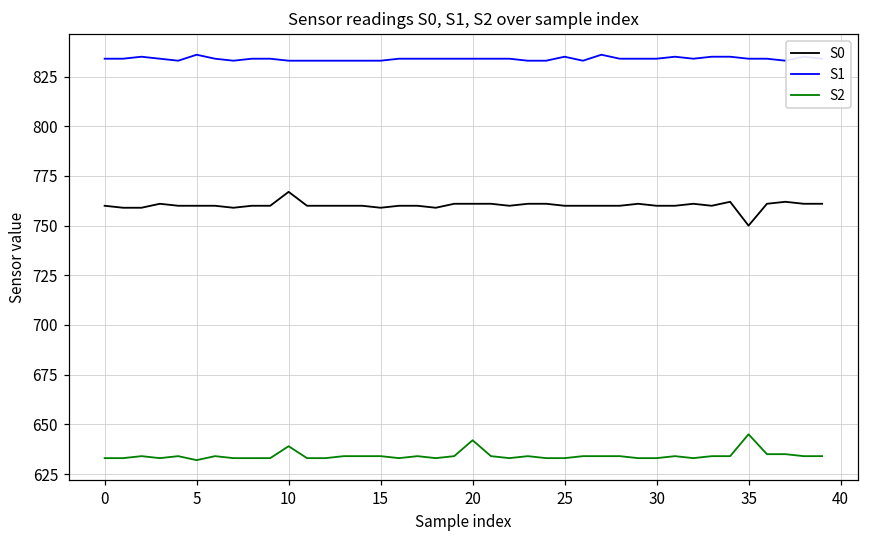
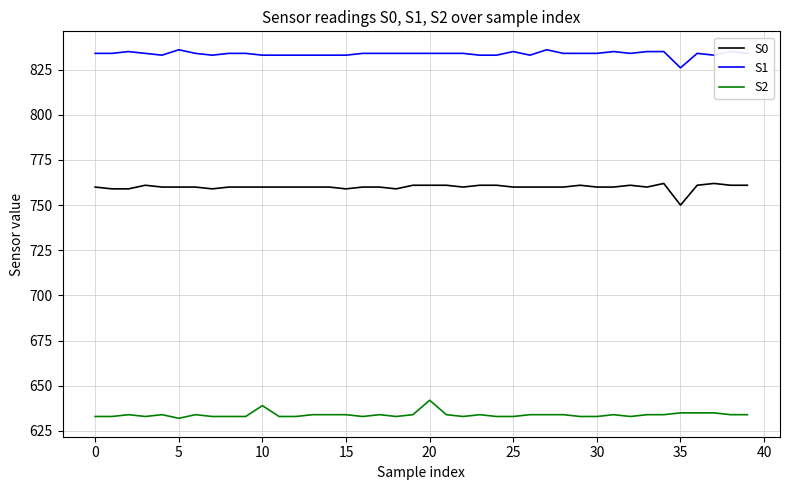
S0, 10: 767 -> 760
S1, 35: 834 -> 826
S2, 35: 645 -> 635
